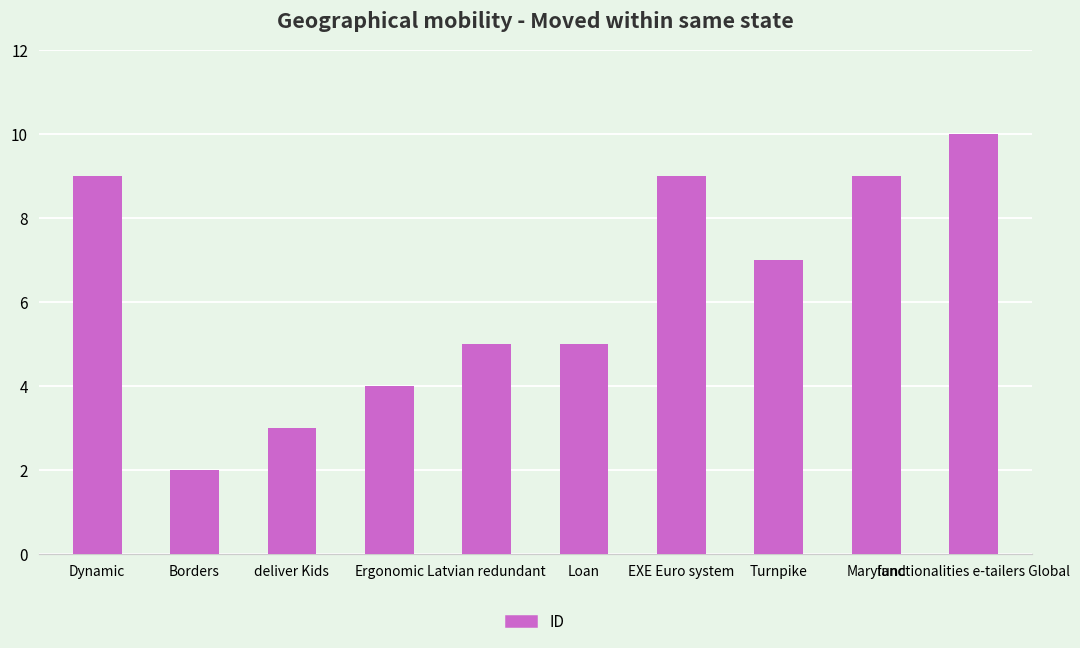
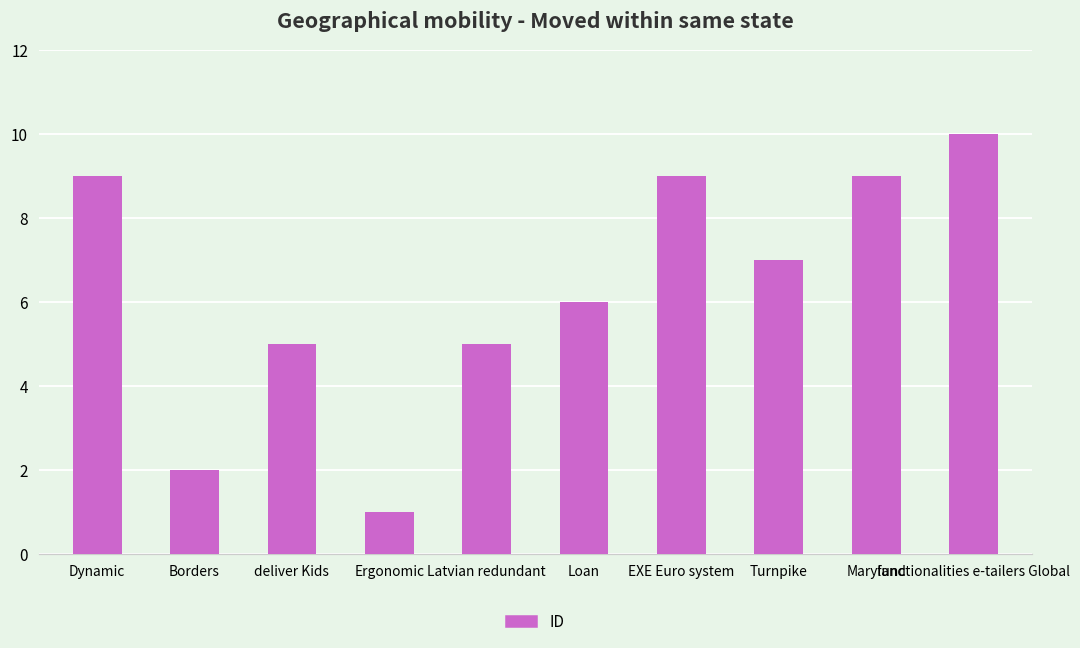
deliver Kids: 3 -> 5
Ergonomic: 4 -> 1
Loan: 5 -> 6
